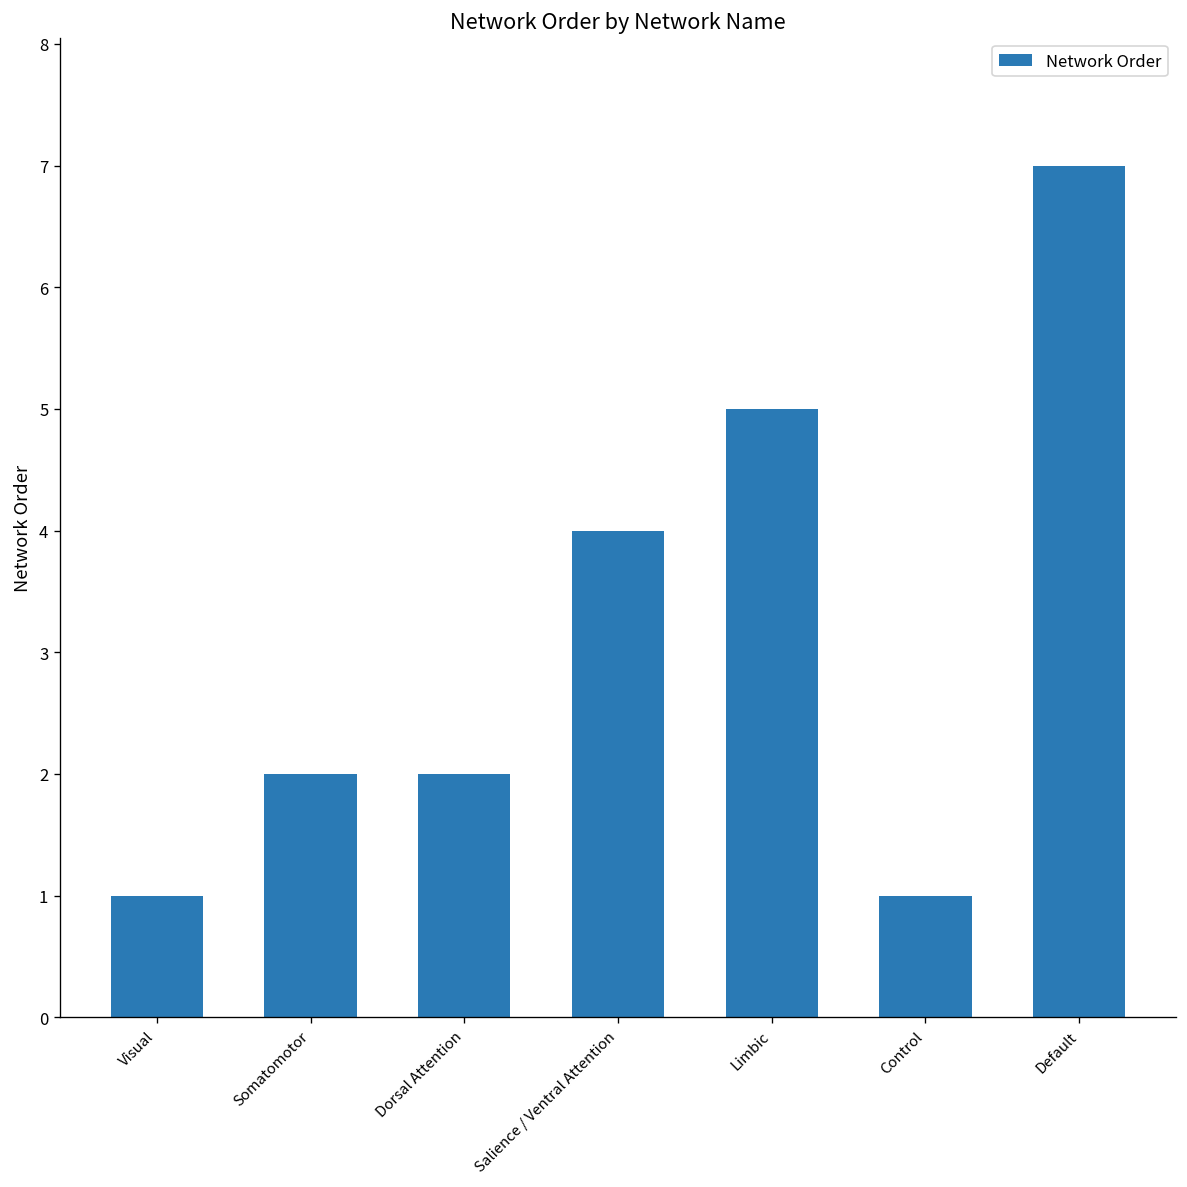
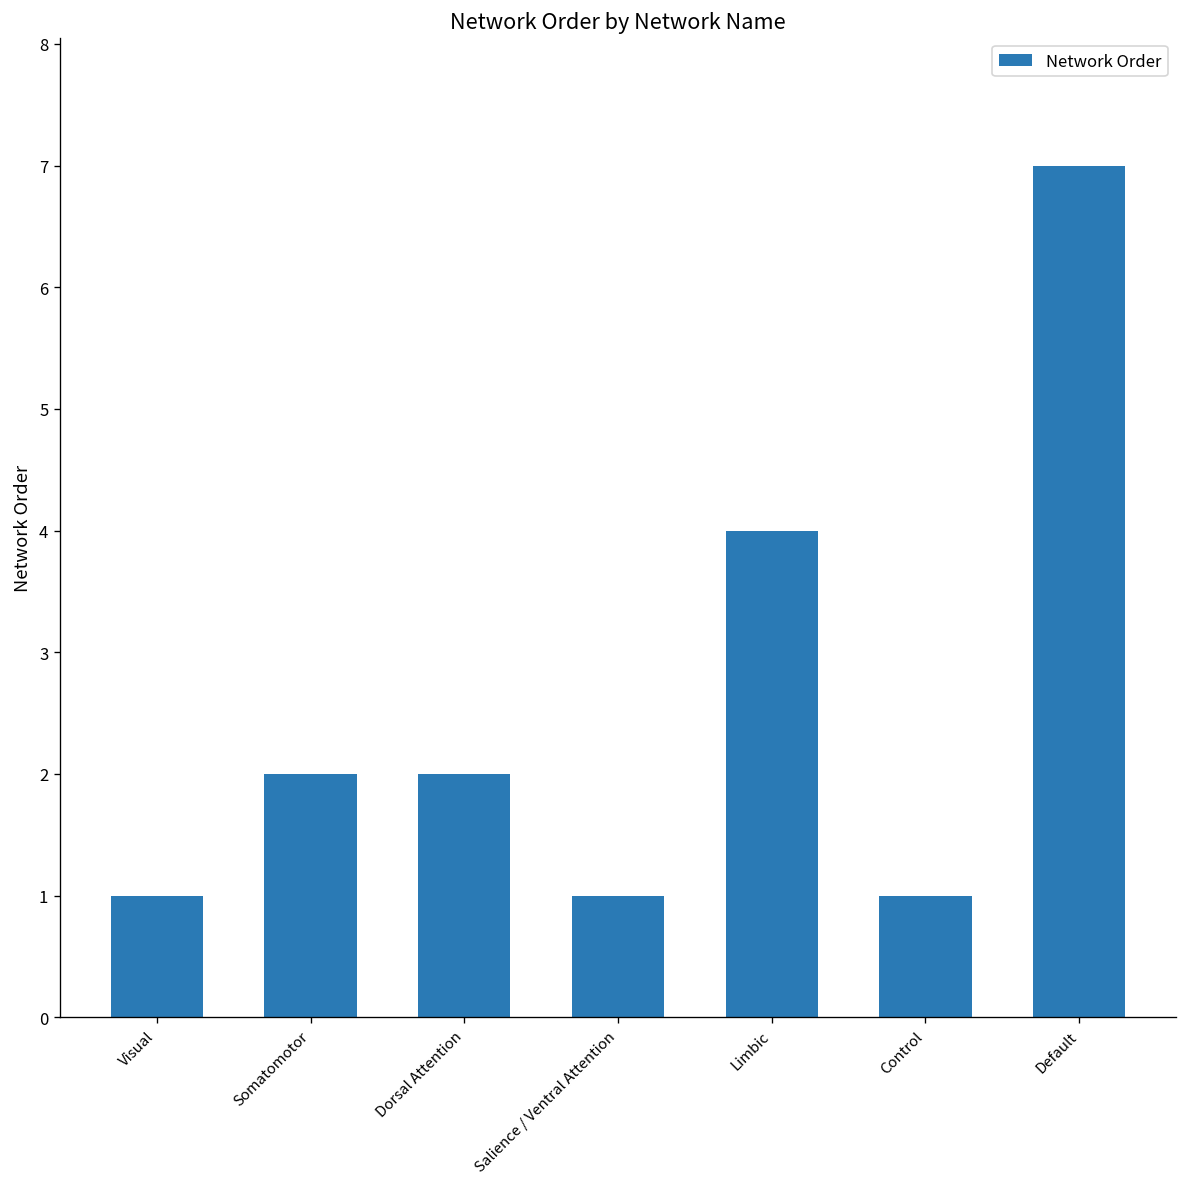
Salience / Ventral Attention: 4 -> 1
Limbic: 5 -> 4
